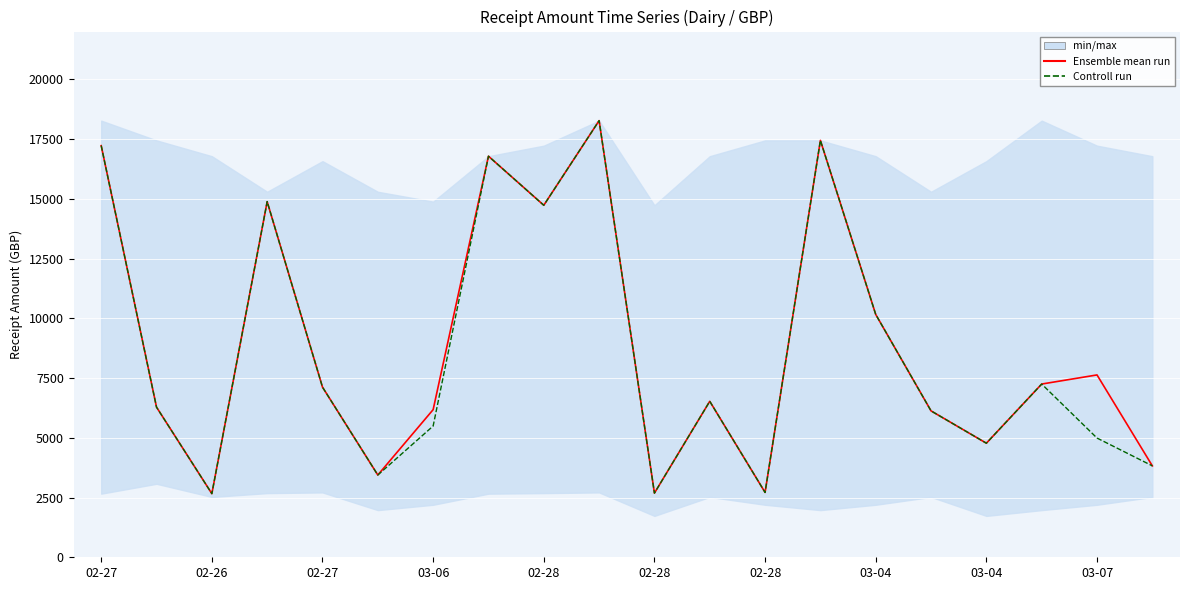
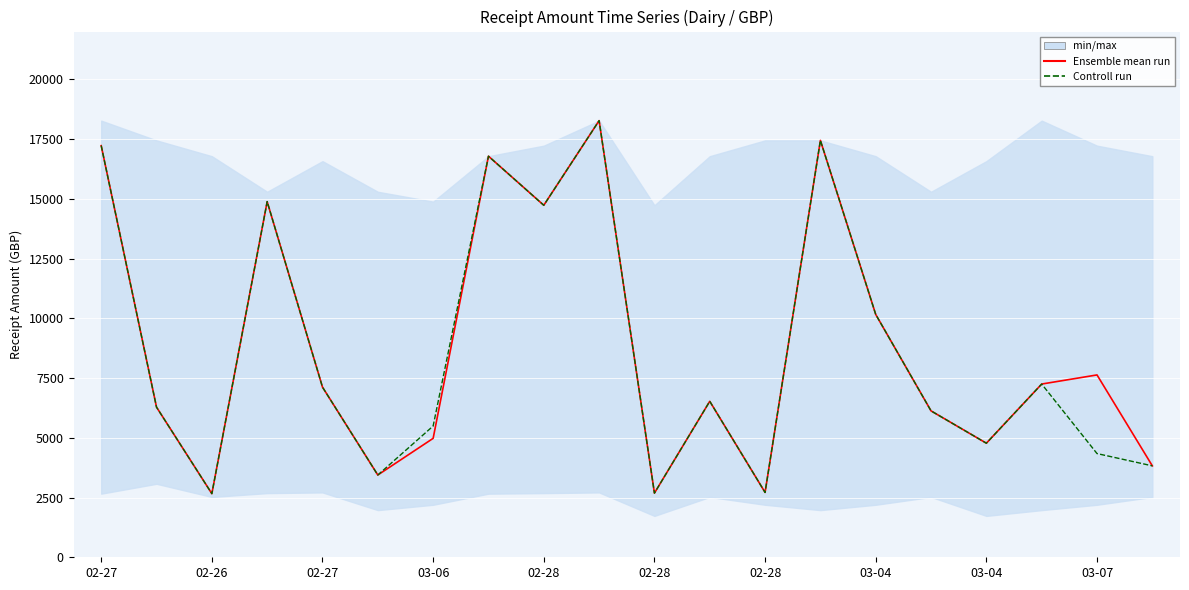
Ensemble mean run, 03-06: 6200 -> 5000
Controll run, 03-07: 5000 -> 4300
